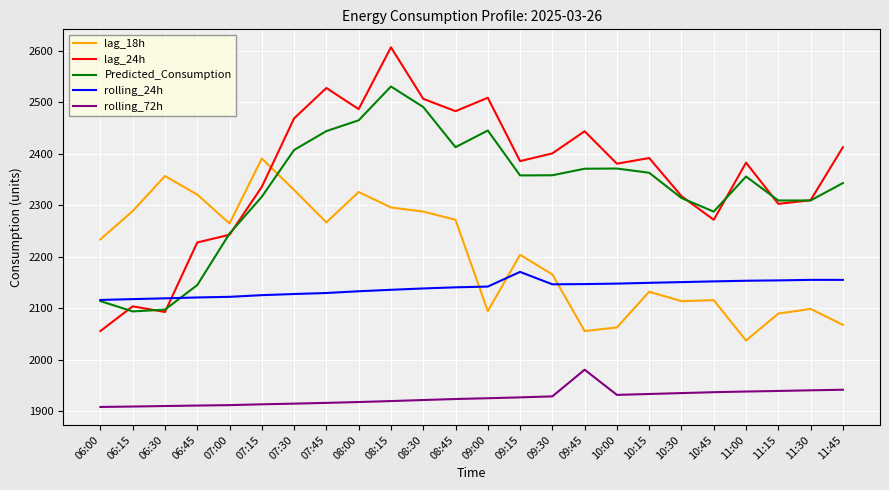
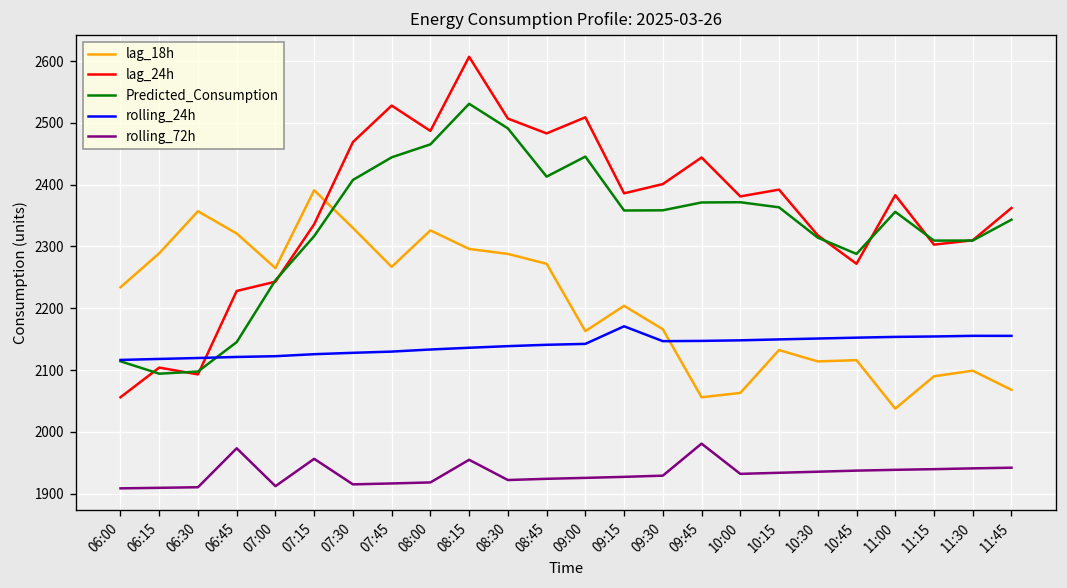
rolling_72h, 06:45: 1910 -> 1970
rolling_72h, 07:15: 1910 -> 1960
rolling_72h, 08:15: 1920 -> 1950
lag_18h, 09:00: 2090 -> 2160
lag_24h, 11:45: 2410 -> 2360
